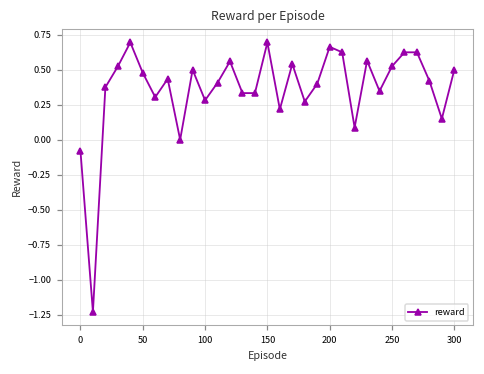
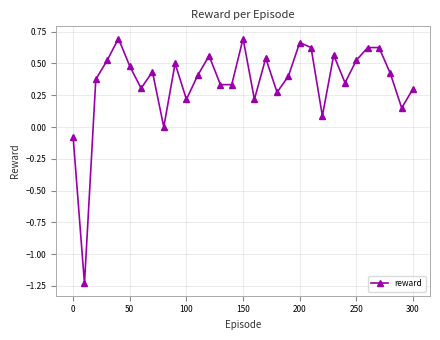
100: 0.28 -> 0.22
300: 0.5 -> 0.3
